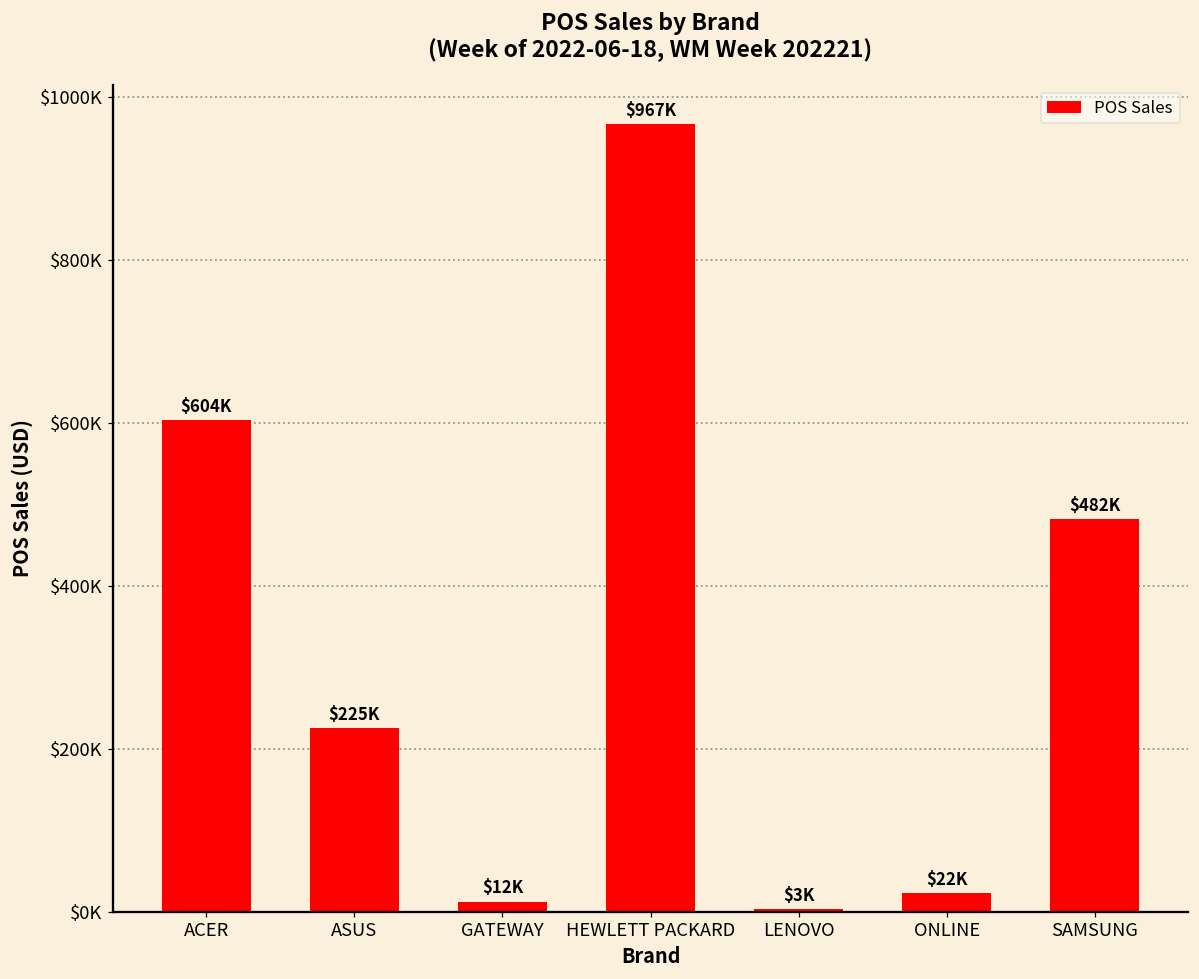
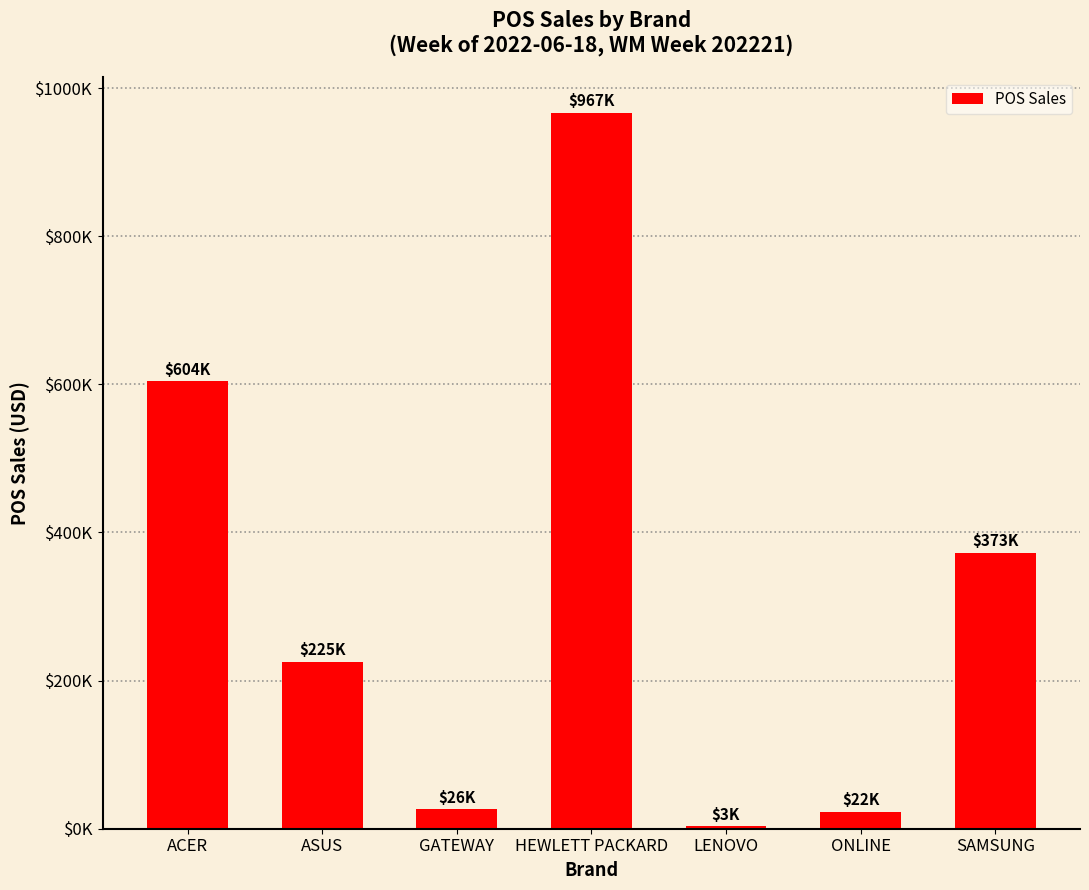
GATEWAY: $12K -> $26K
SAMSUNG: $482K -> $373K
